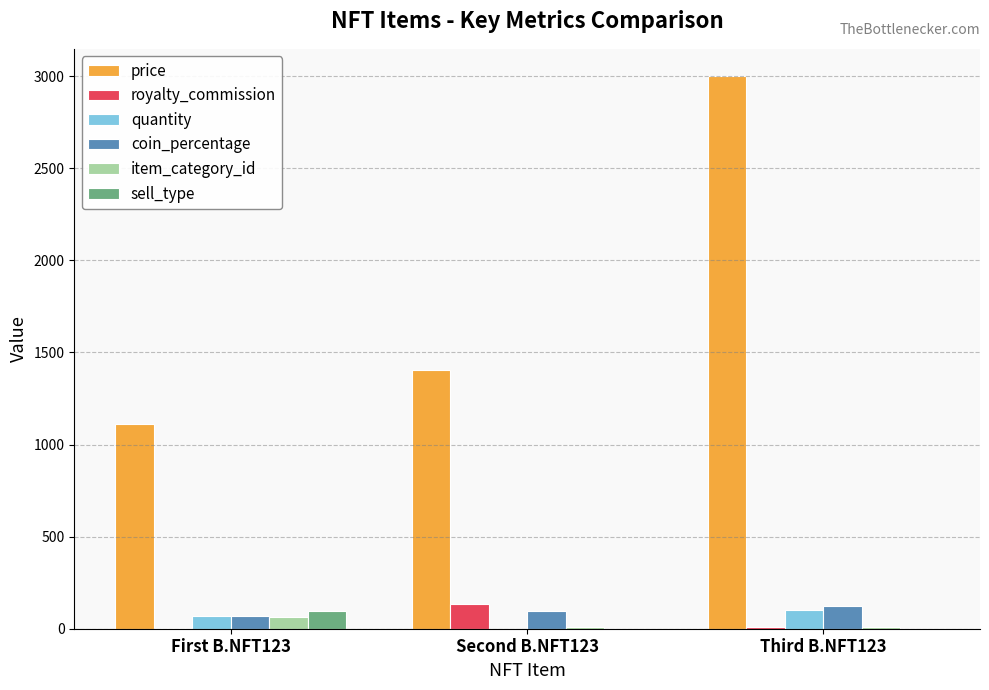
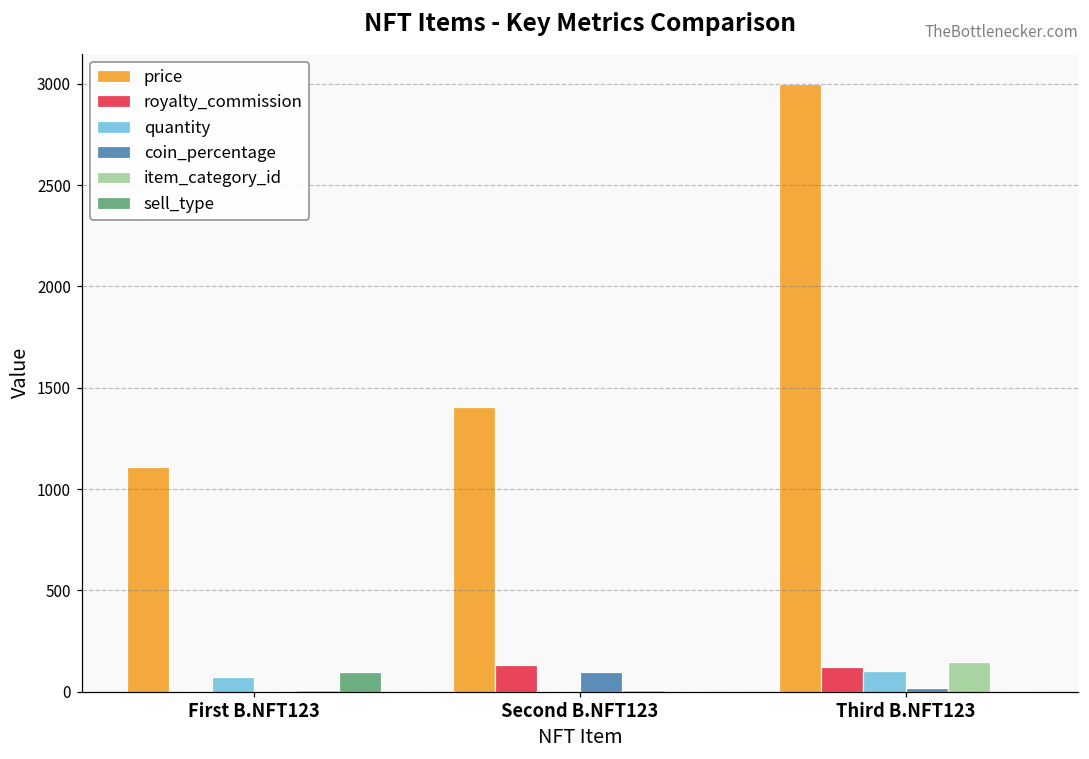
coin_percentage, First B.NFT123: 70 -> 0
item_category_id, First B.NFT123: 60 -> 10
royalty_commission, Third B.NFT123: 10 -> 120
coin_percentage, Third B.NFT123: 120 -> 20
item_category_id, Third B.NFT123: 10 -> 140
